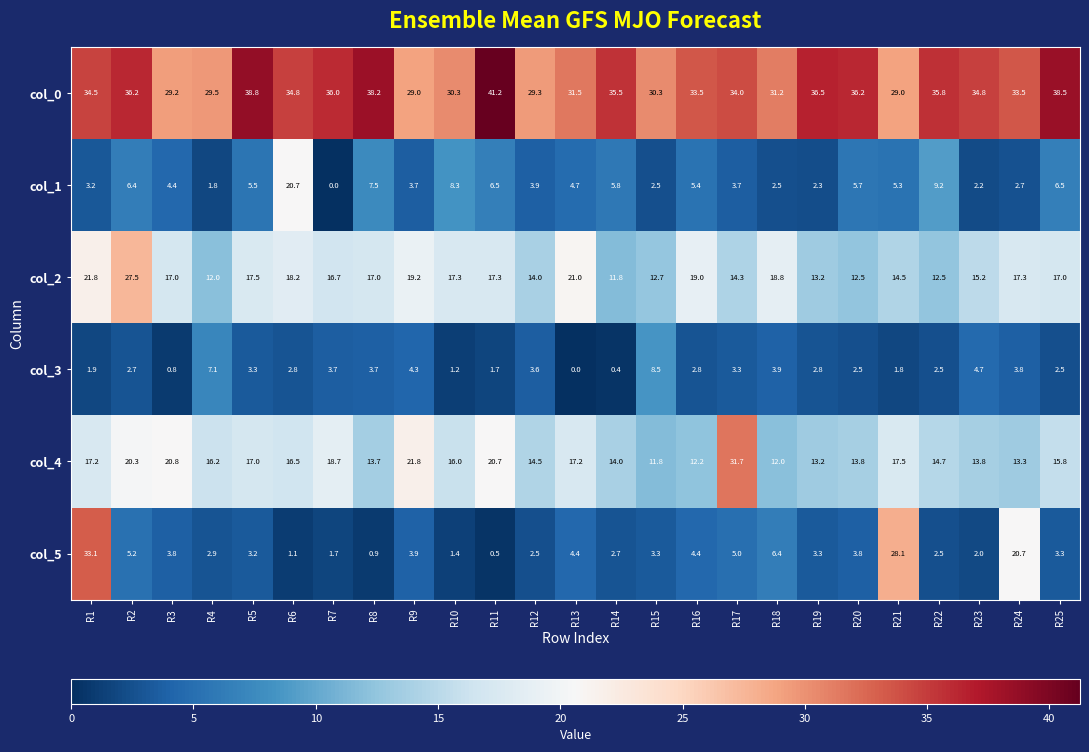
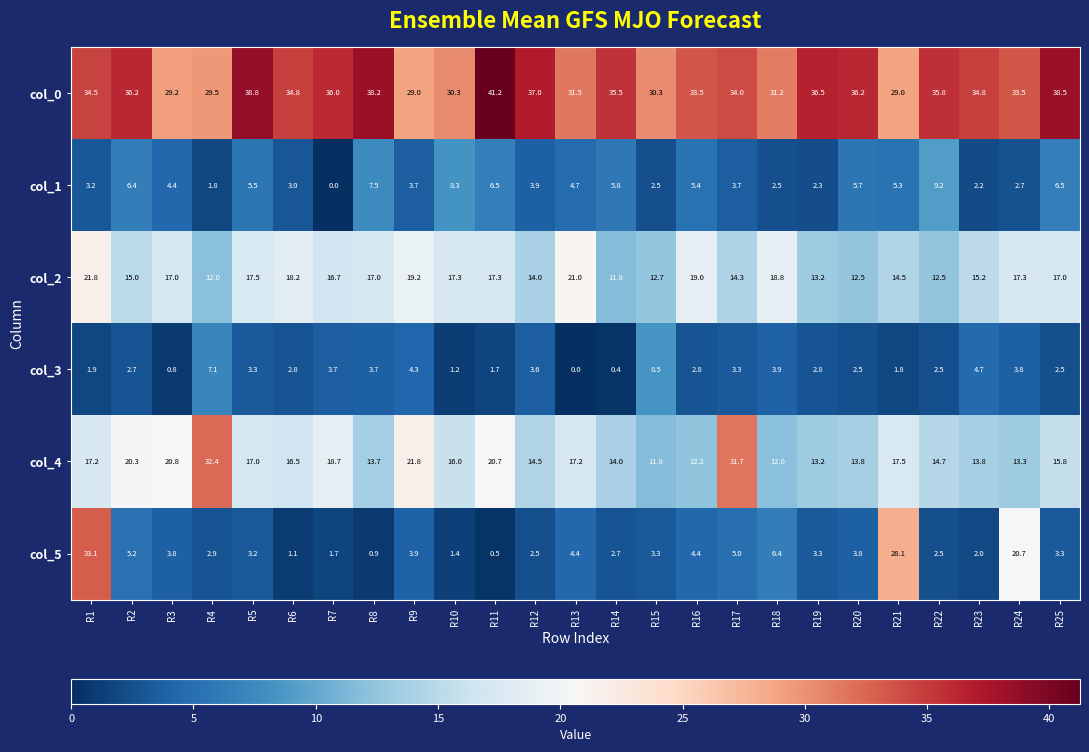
col_0, R12: 29.3 -> 37.0
col_1, R6: 20.7 -> 3.0
col_2, R2: 27.5 -> 15.0
col_4, R4: 16.2 -> 32.4
